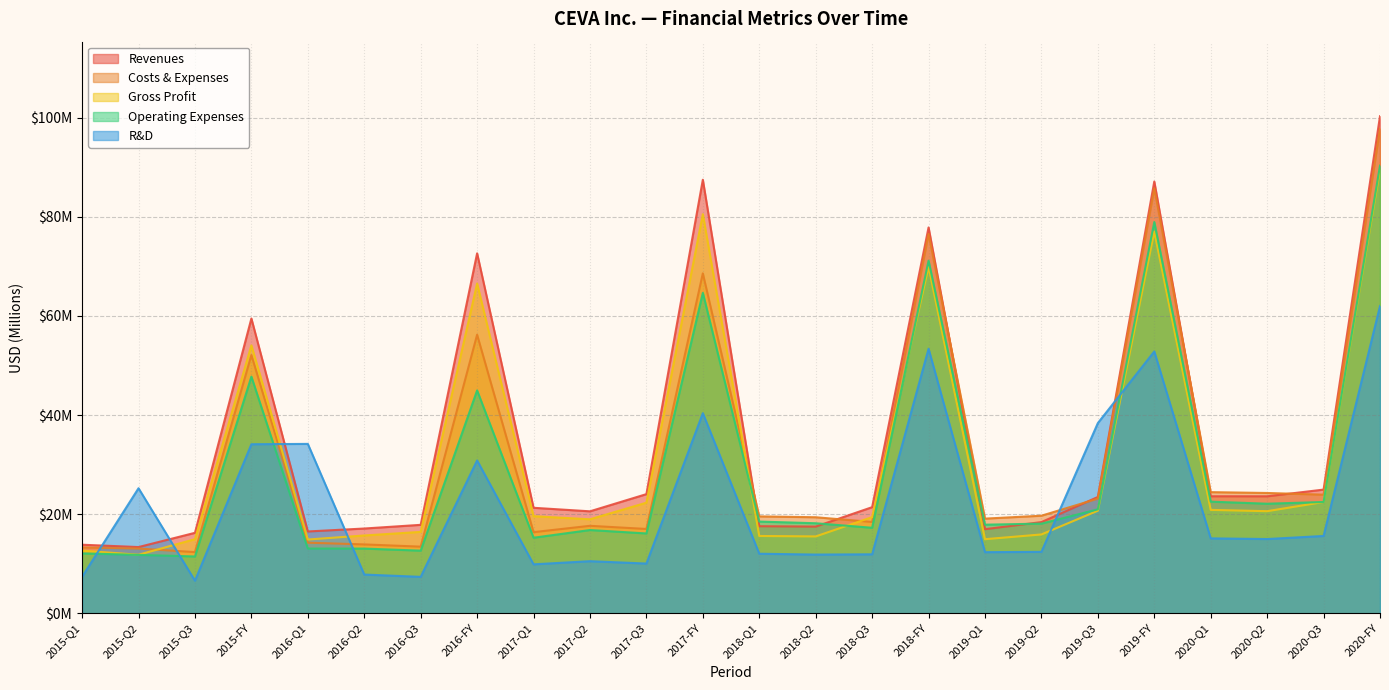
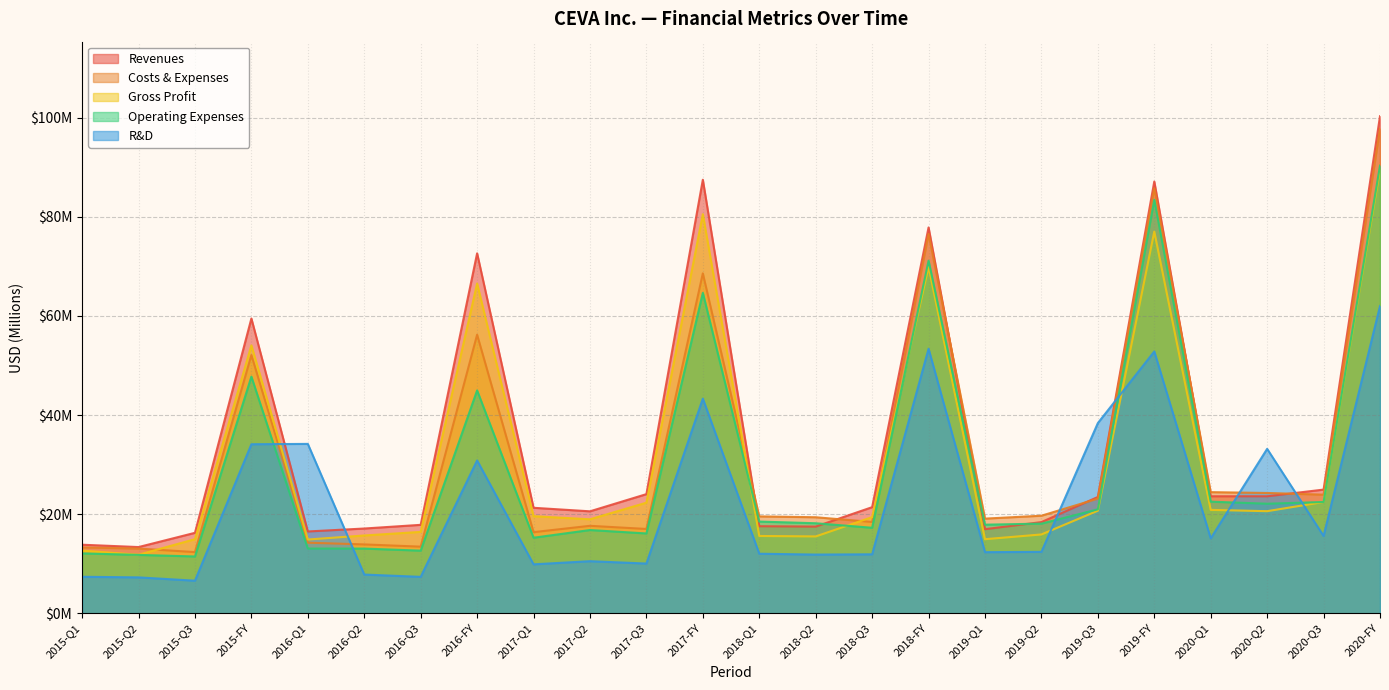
R&D, 2015-Q2: $25000000 -> $7000000
R&D, 2017-FY: $40000000 -> $43000000
Operating Expenses, 2019-FY: $79000000 -> $83000000
R&D, 2020-Q2: $15000000 -> $33000000
